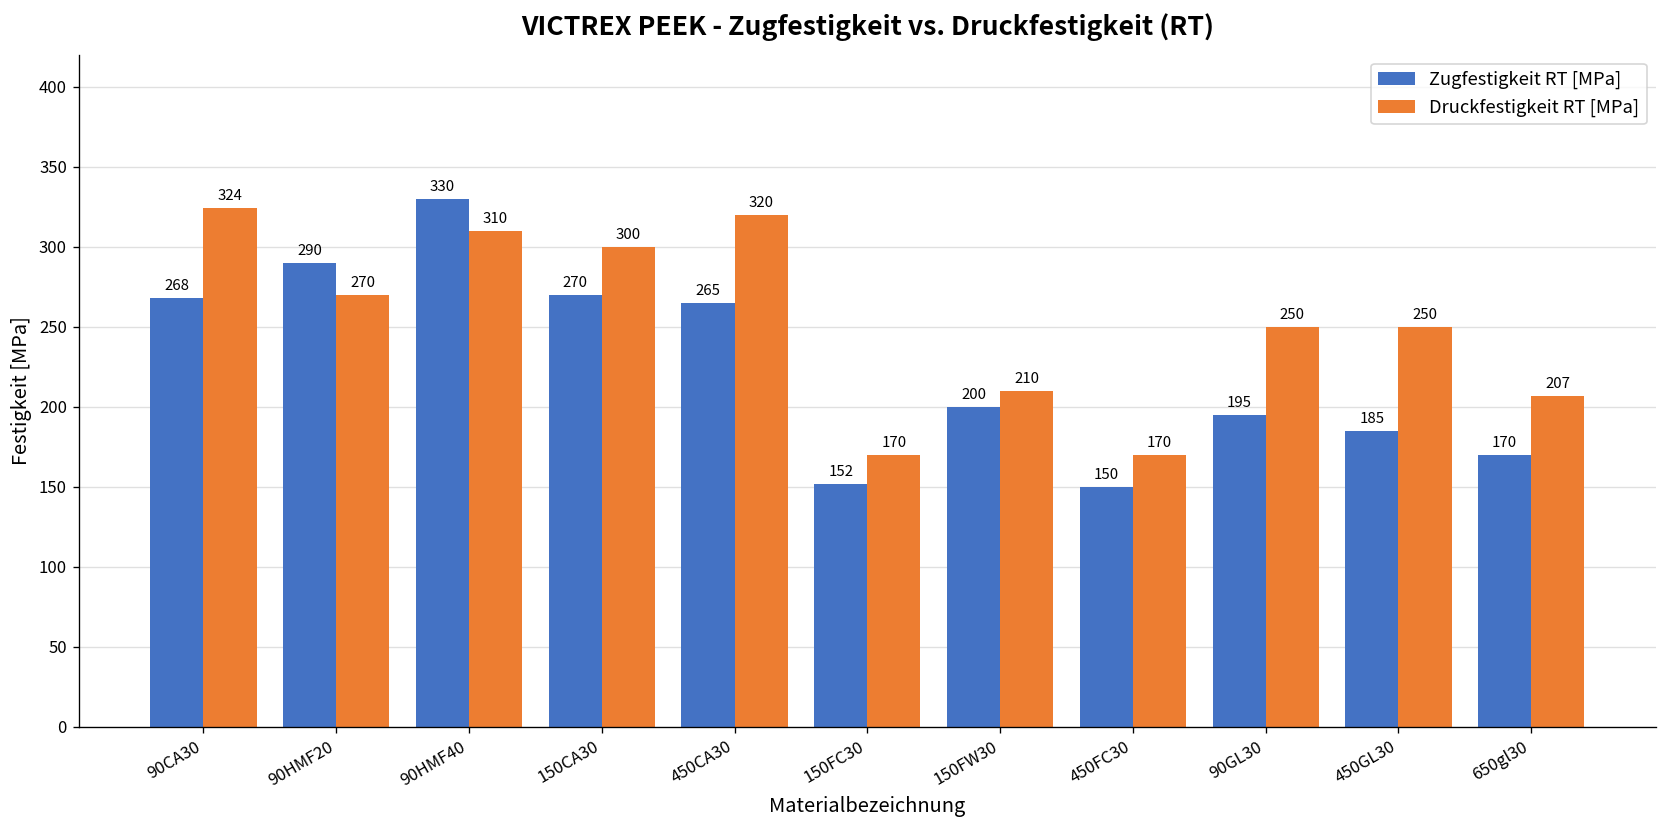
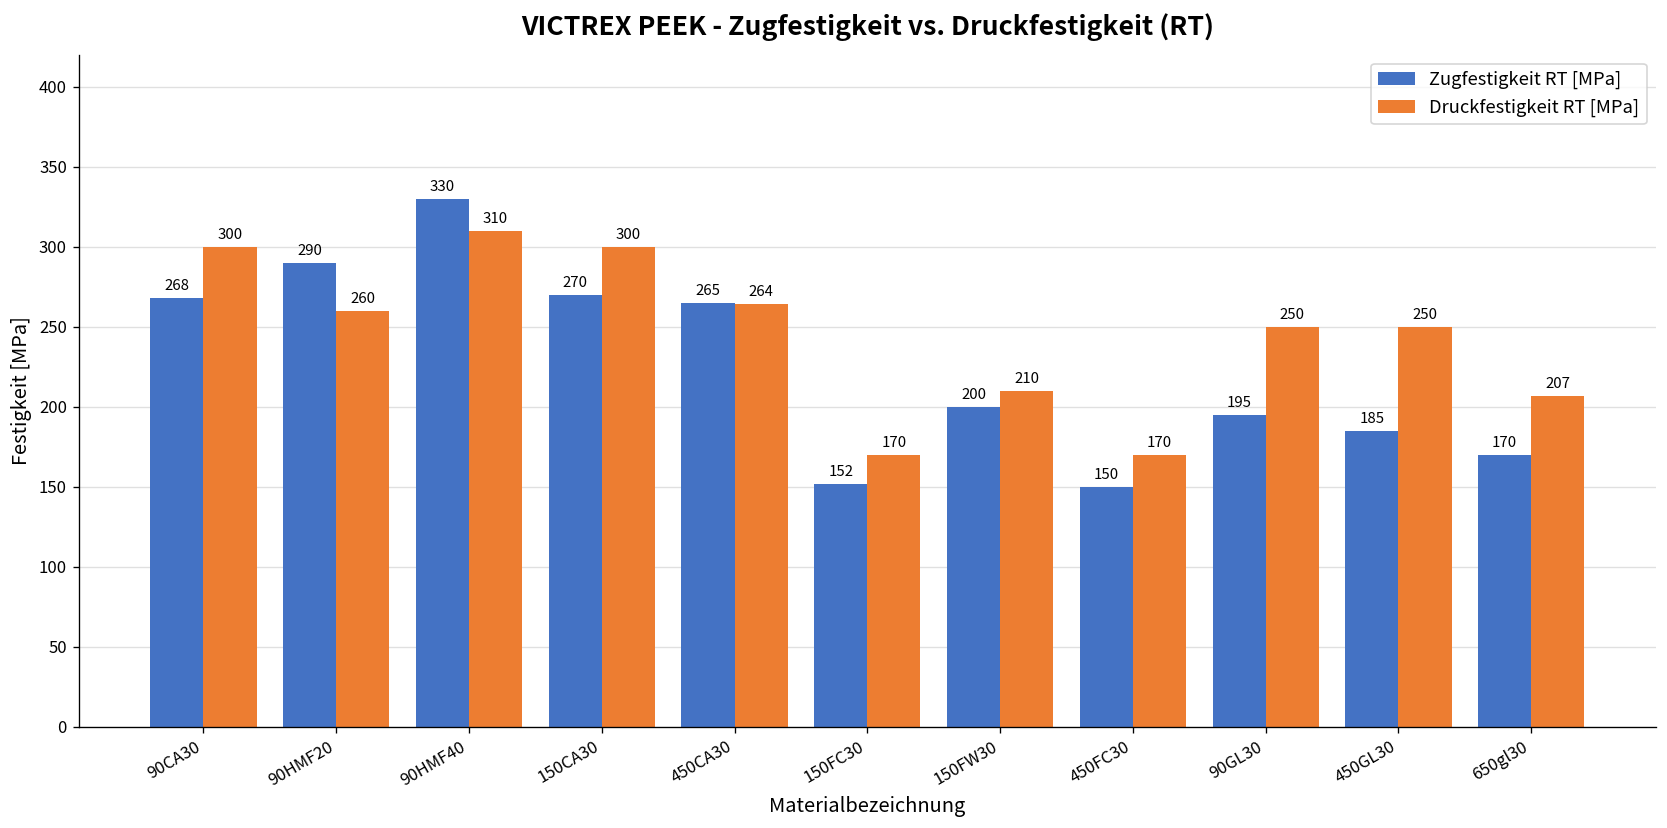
Druckfestigkeit RT [MPa], 90CA30: 324 -> 300
Druckfestigkeit RT [MPa], 90HMF20: 270 -> 260
Druckfestigkeit RT [MPa], 450CA30: 320 -> 264
